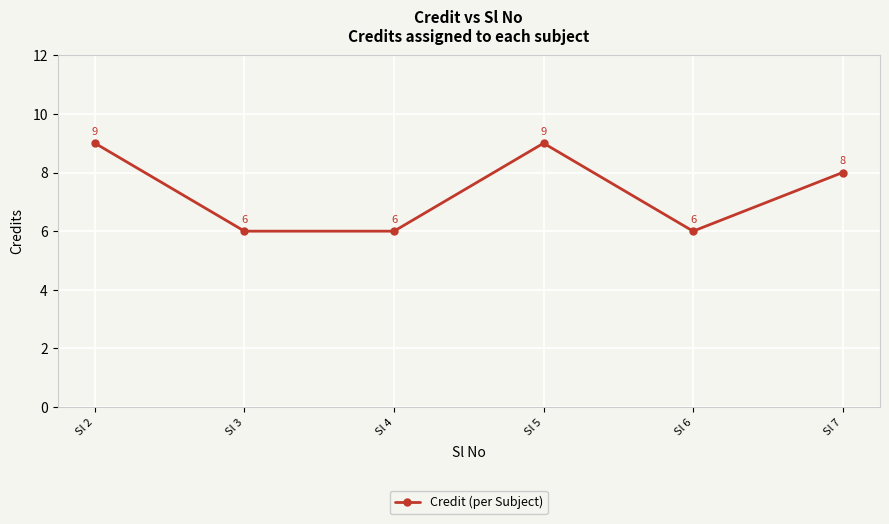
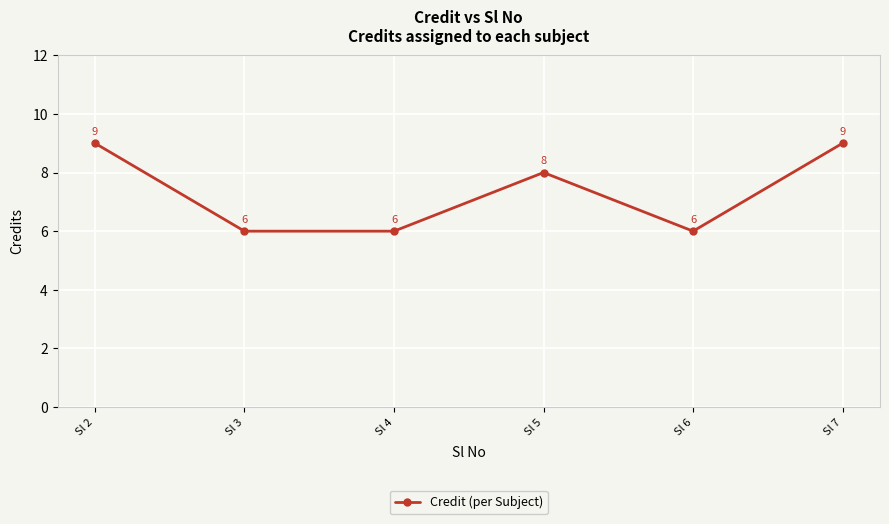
Sl 5: 9 -> 8
Sl 7: 8 -> 9
